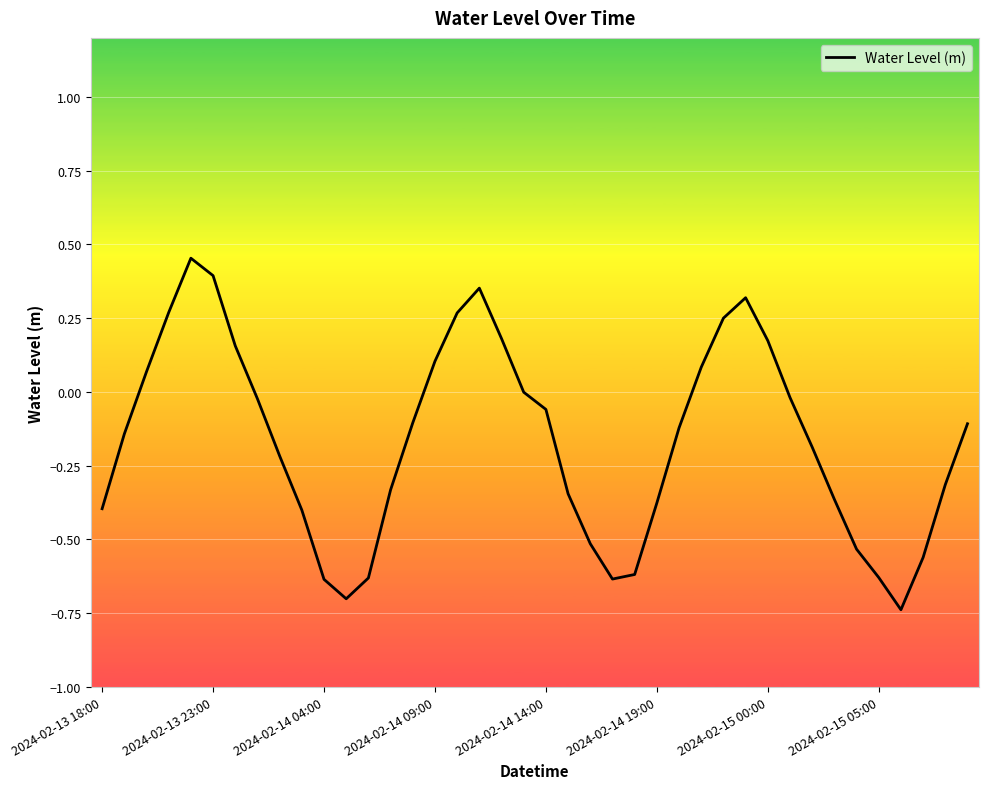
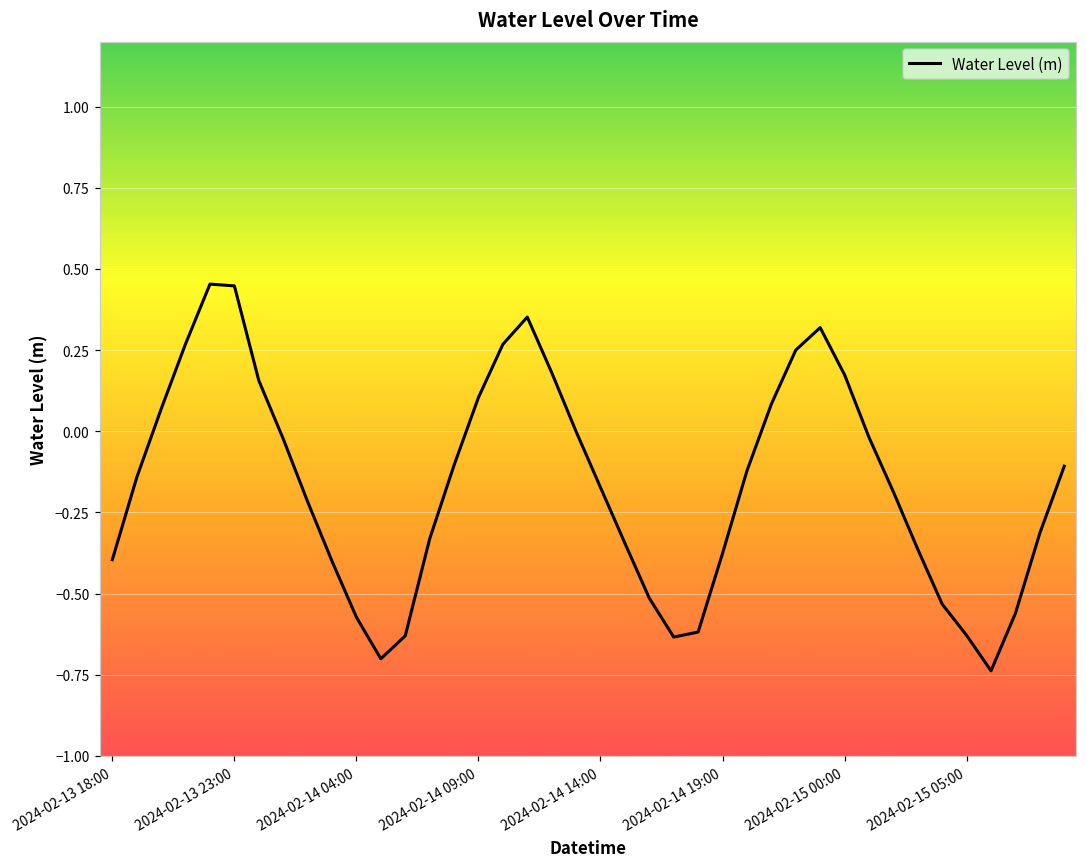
2024-02-13 23:00: 0.39 -> 0.45
2024-02-14 04:00: -0.64 -> -0.57
2024-02-14 14:00: -0.06 -> -0.17
